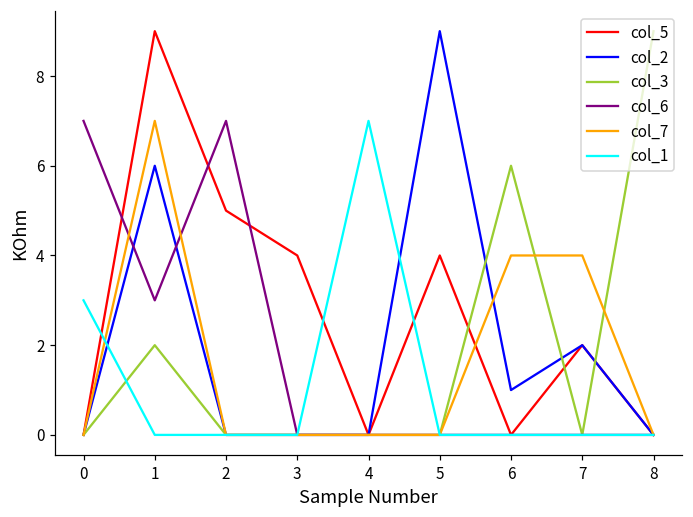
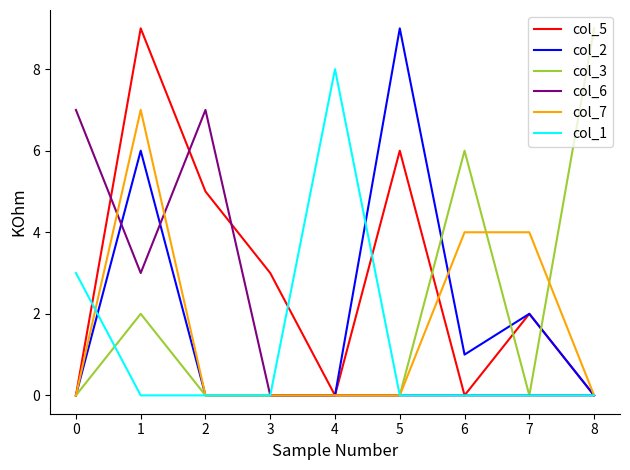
col_5, 3: 4 -> 3
col_1, 4: 7 -> 8
col_5, 5: 4 -> 6
